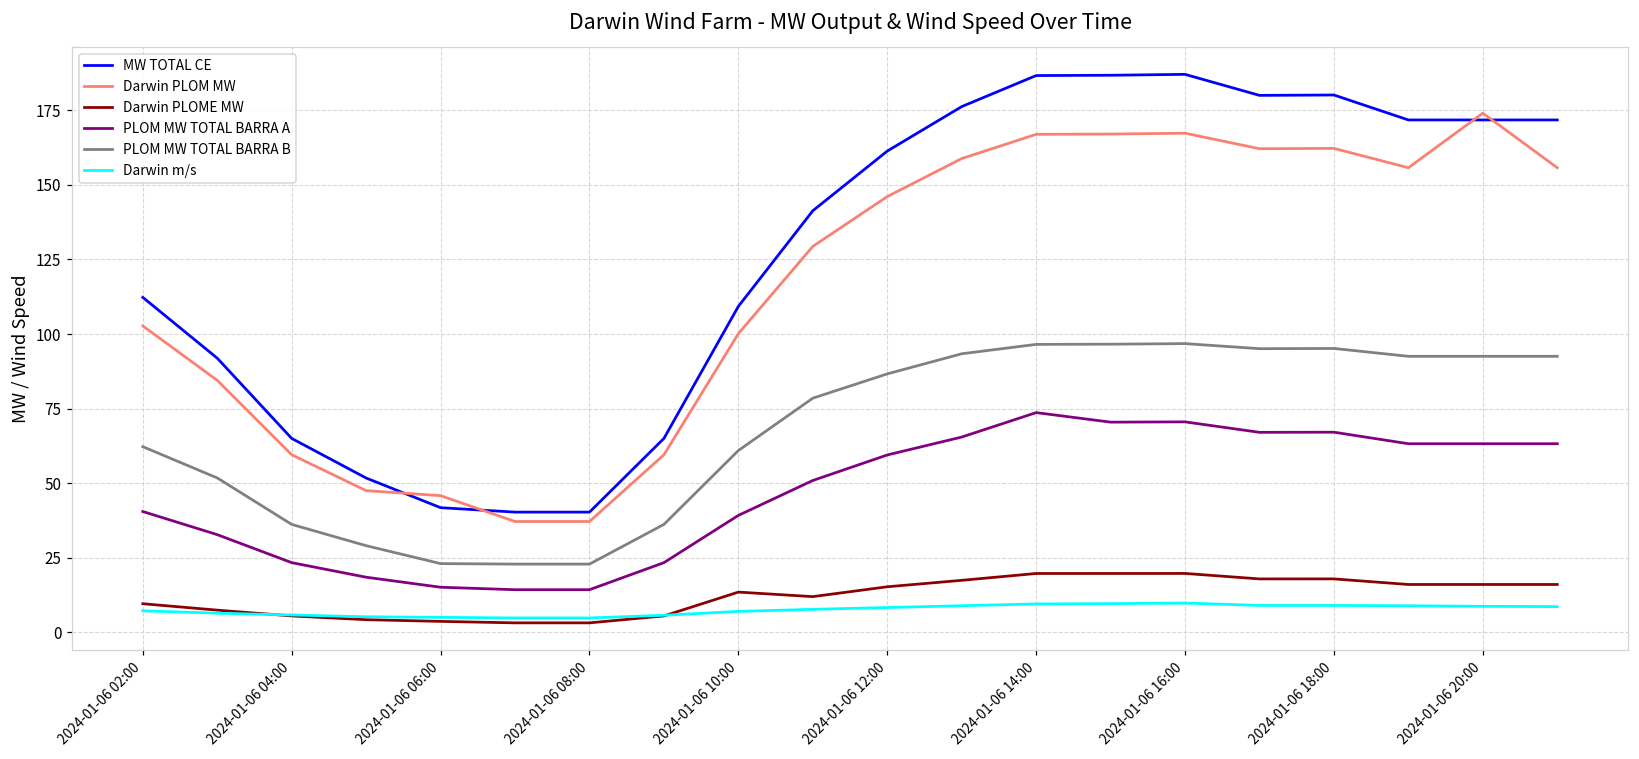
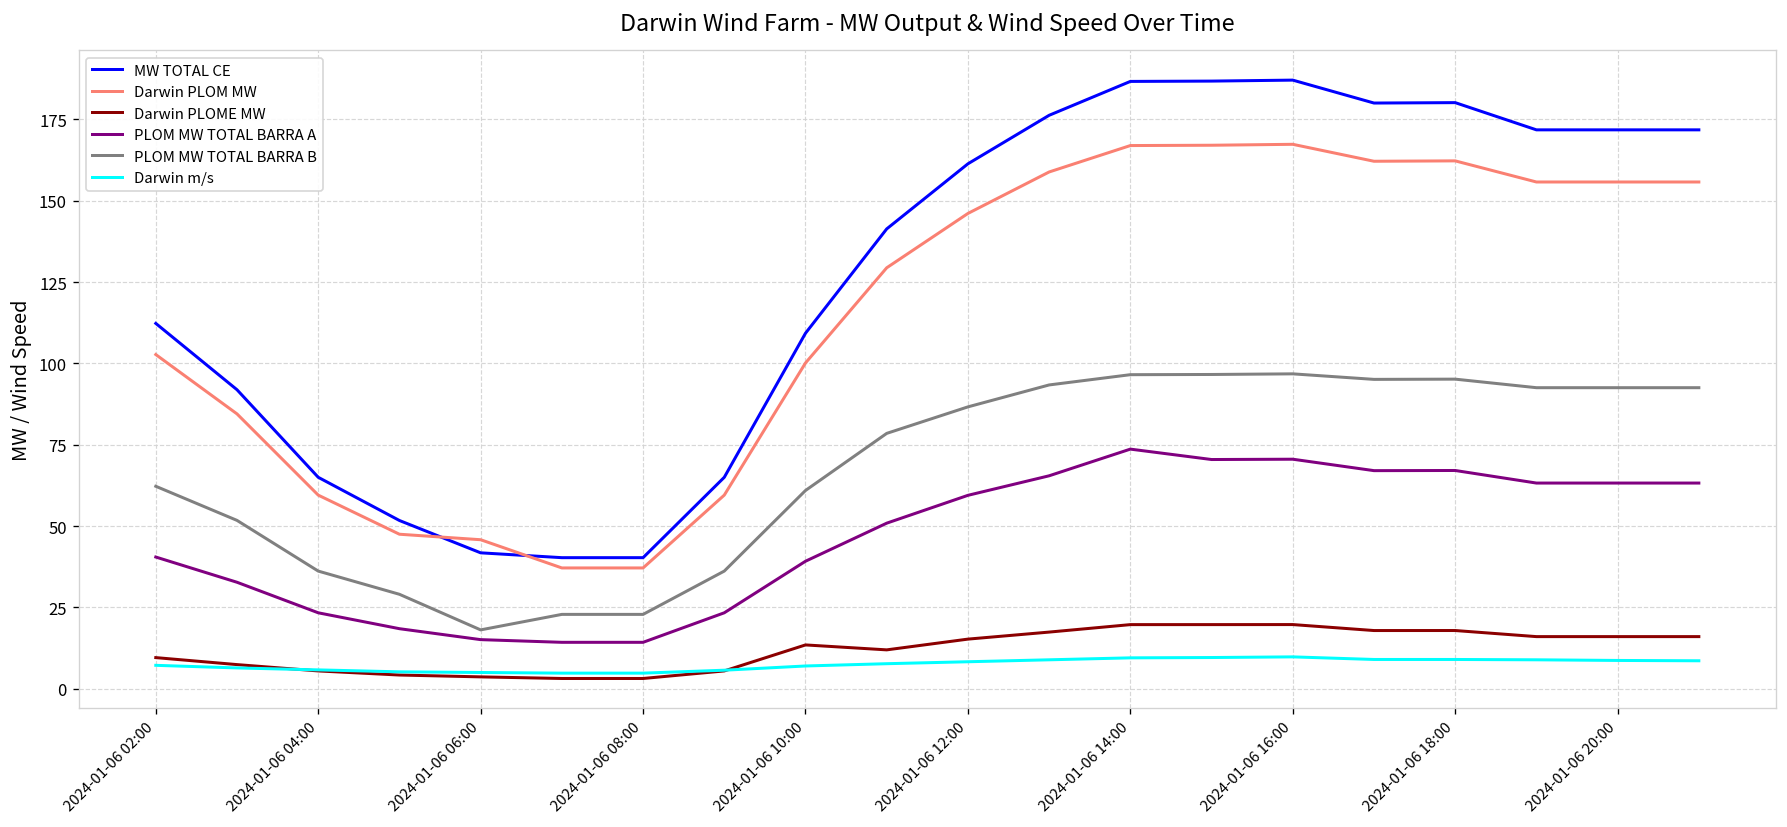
PLOM MW TOTAL BARRA B, 2024-01-06 06:00: 23 -> 18
Darwin PLOM MW, 2024-01-06 20:00: 174 -> 156
